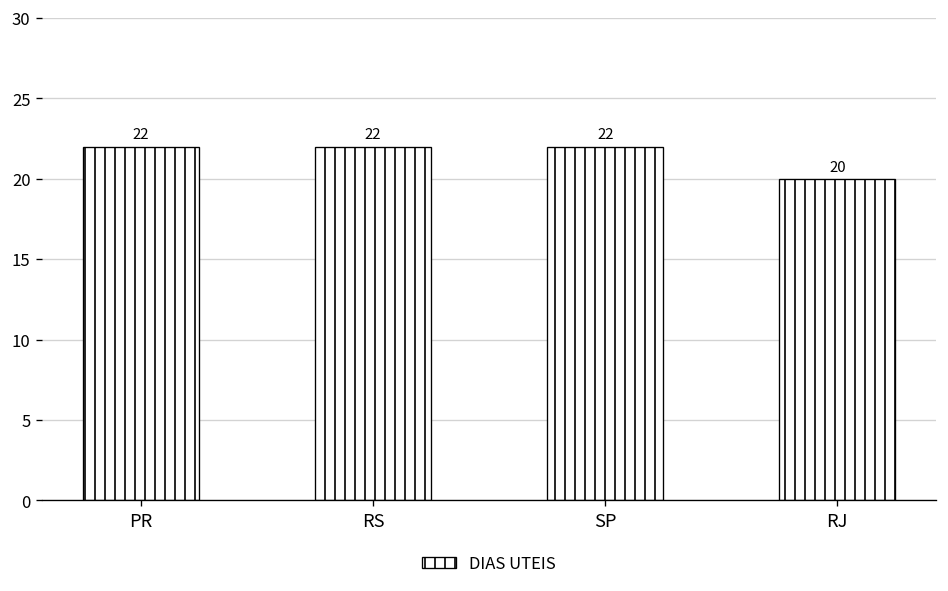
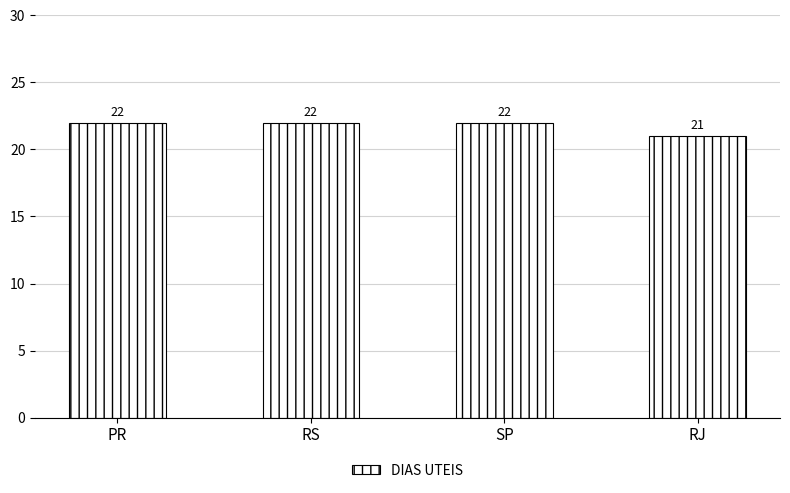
RJ: 20 -> 21
